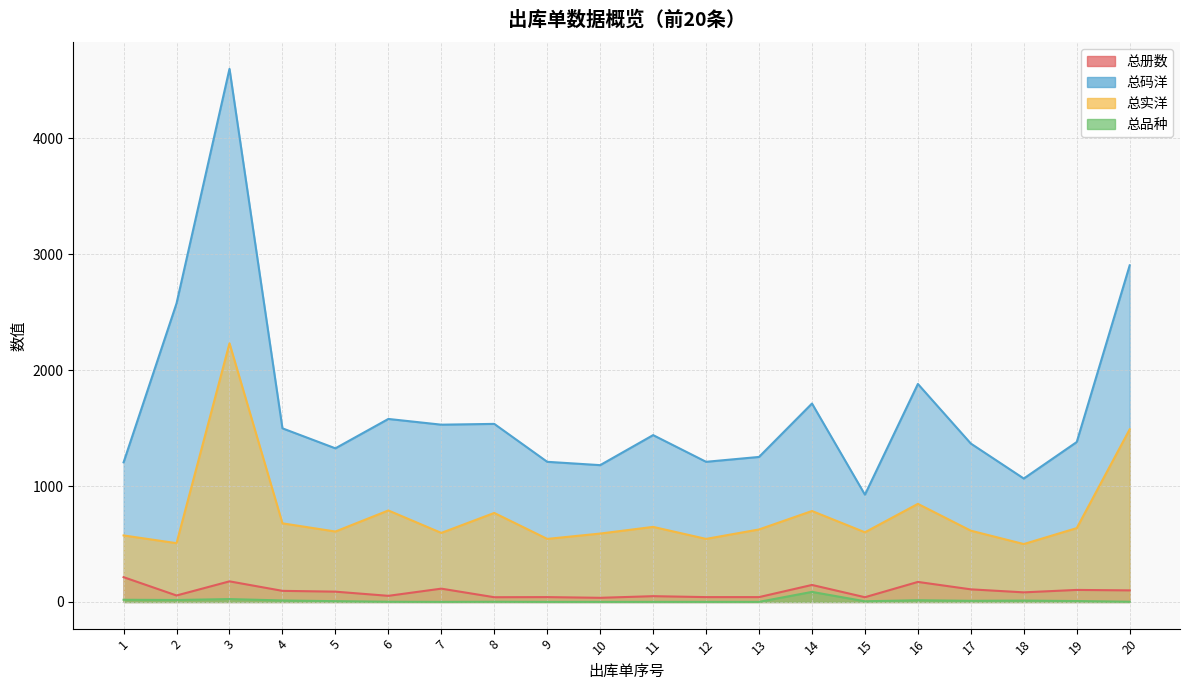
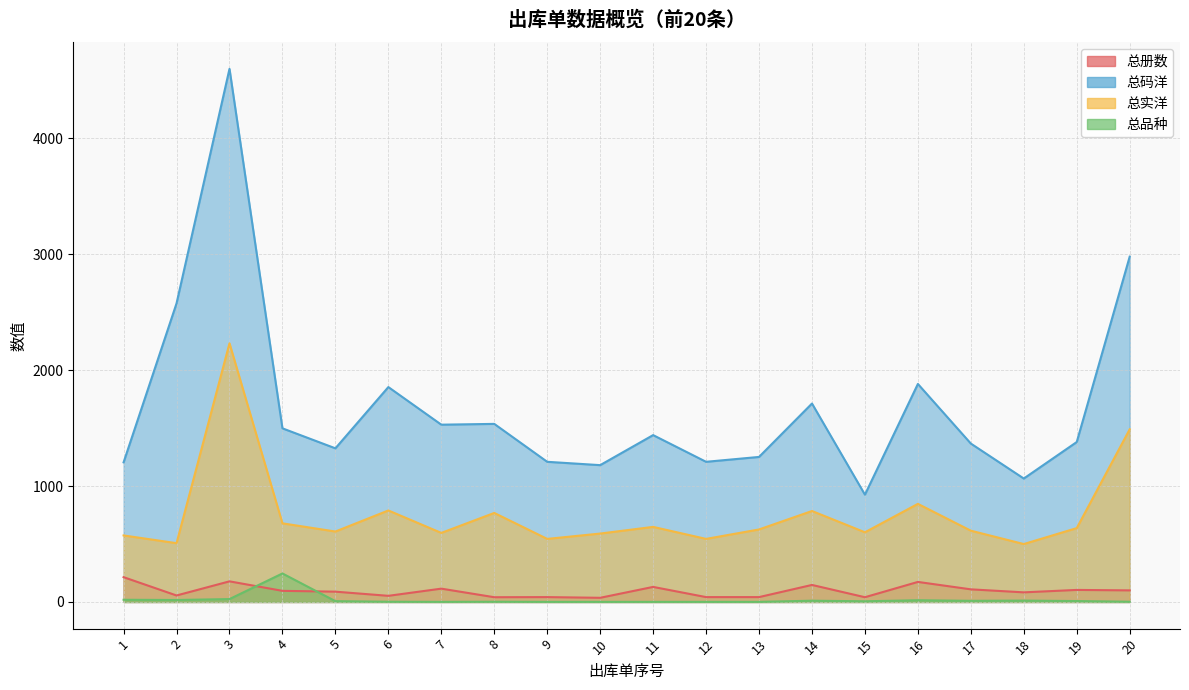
总品种, 4: 10 -> 250
总码洋, 6: 1580 -> 1850
总册数, 11: 50 -> 130
总品种, 14: 90 -> 10
总码洋, 20: 2910 -> 2980
